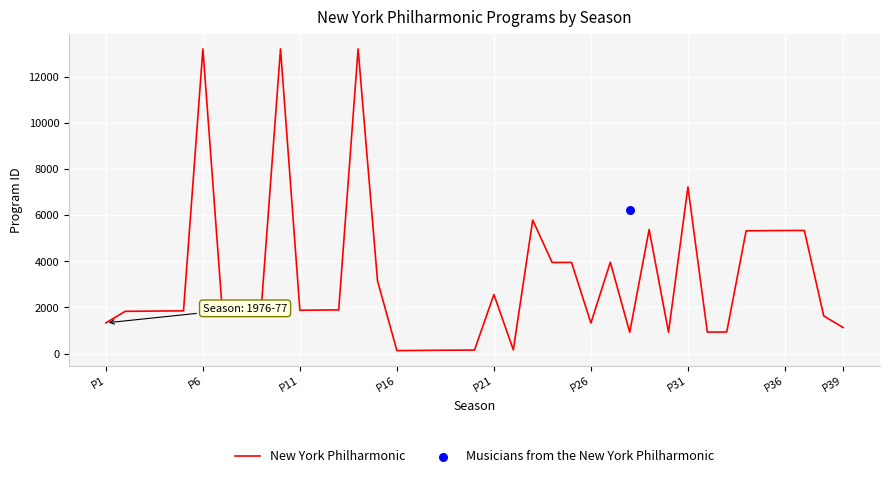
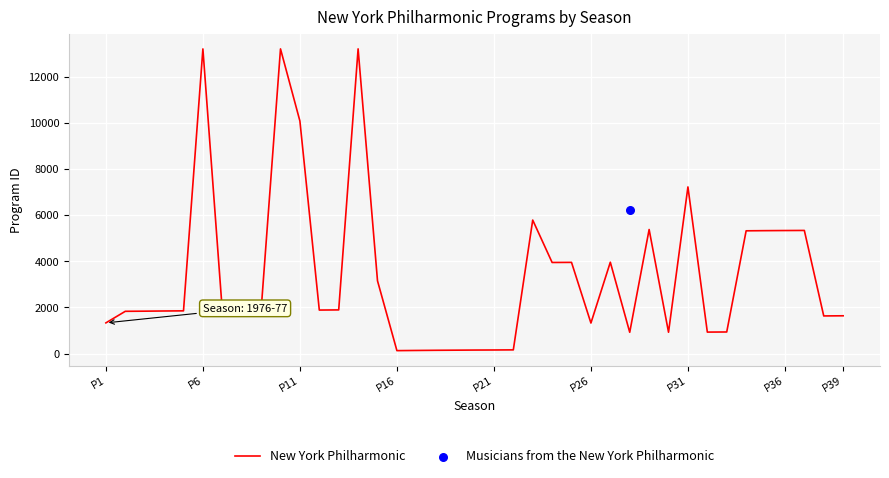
New York Philharmonic, P11: 1900 -> 10100
New York Philharmonic, P21: 2600 -> 200
New York Philharmonic, P39: 1100 -> 1600
